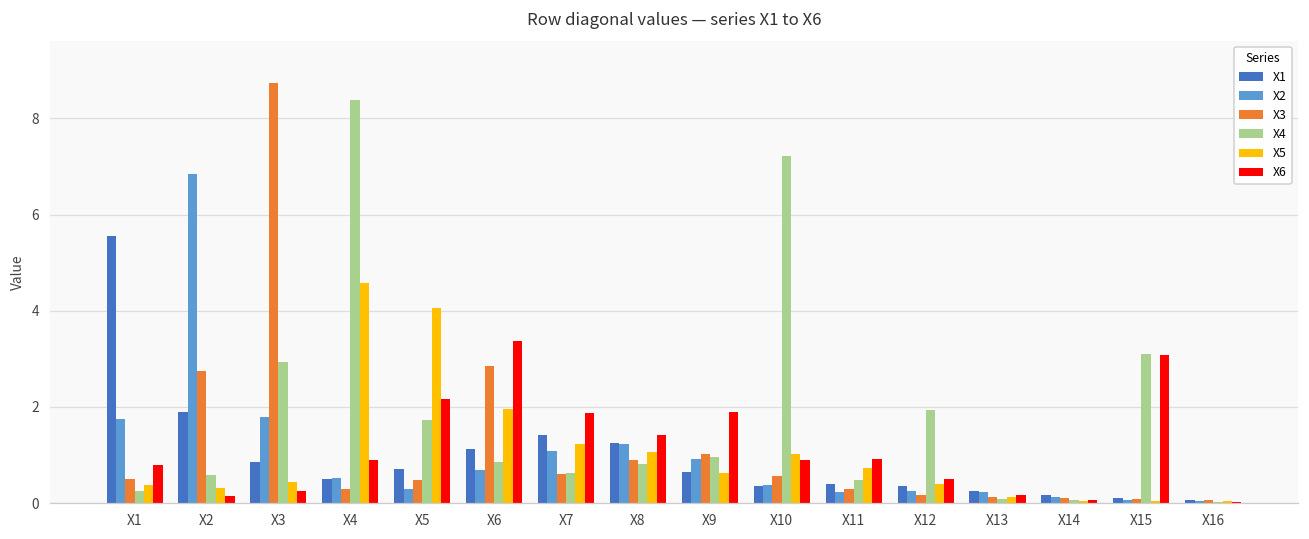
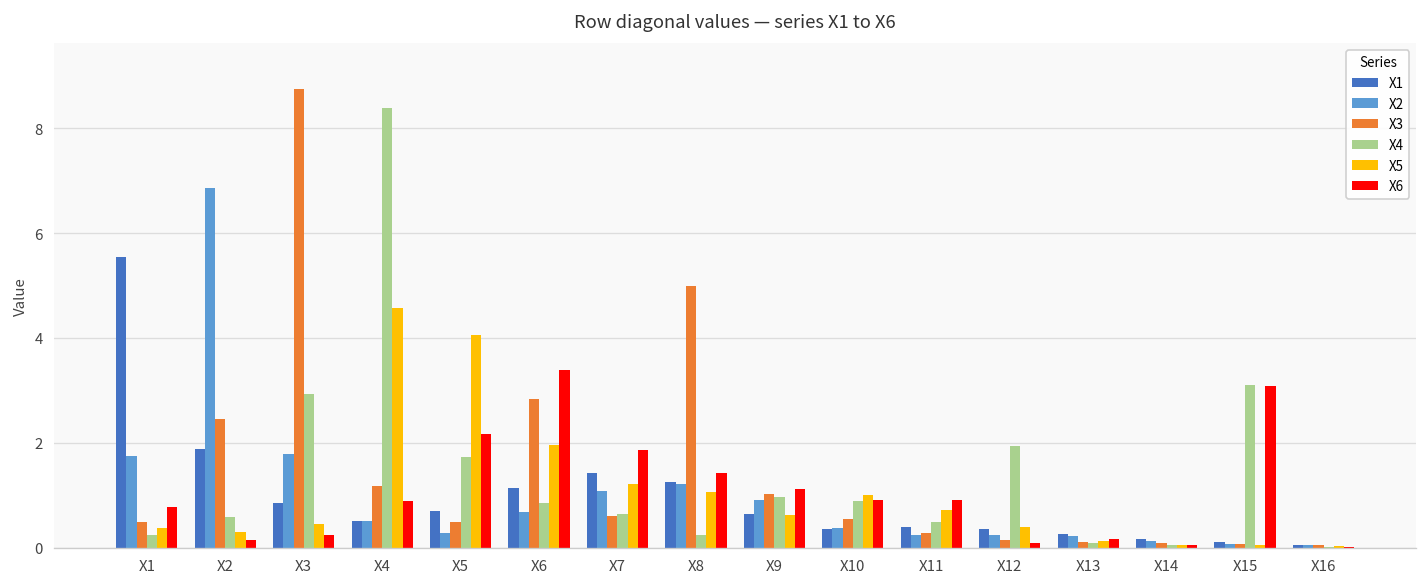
X3, X2: 2.8 -> 2.5
X3, X4: 0.3 -> 1.2
X3, X8: 0.9 -> 5.0
X4, X8: 0.8 -> 0.2
X6, X9: 1.9 -> 1.1
X4, X10: 7.2 -> 0.9
X6, X12: 0.5 -> 0.1
